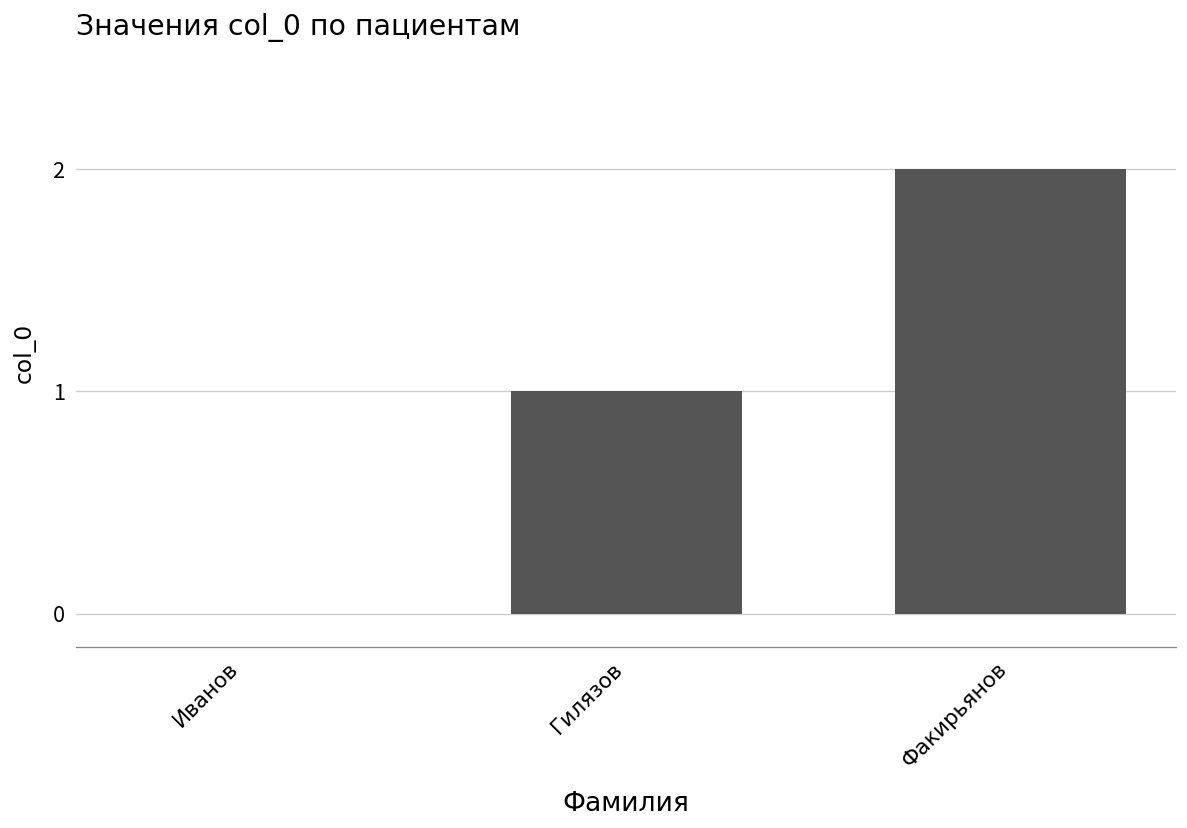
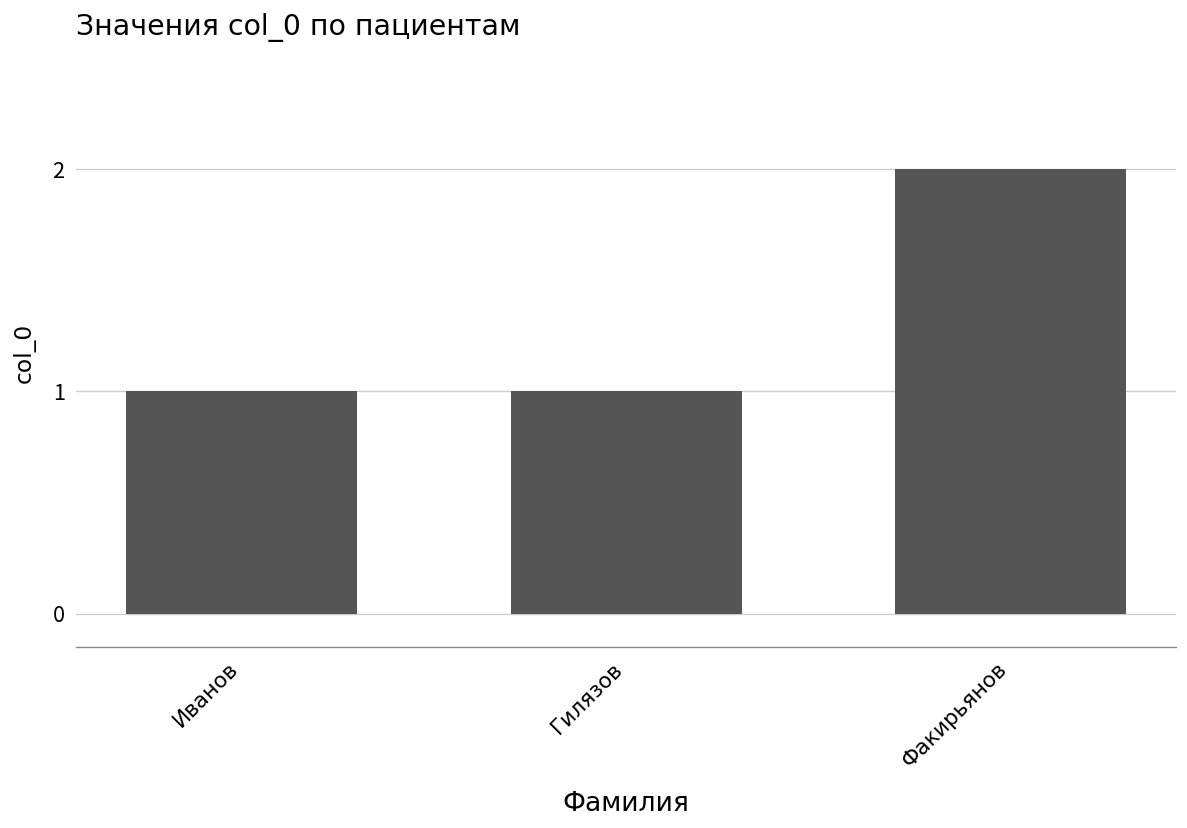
Иванов: 0 -> 1
